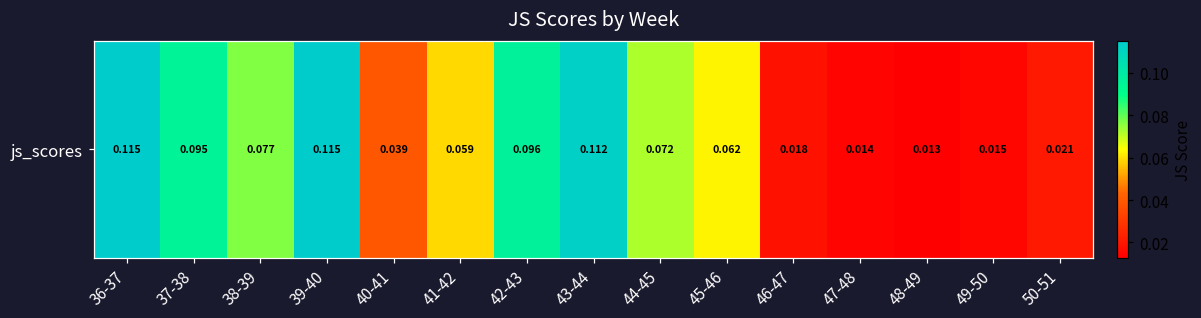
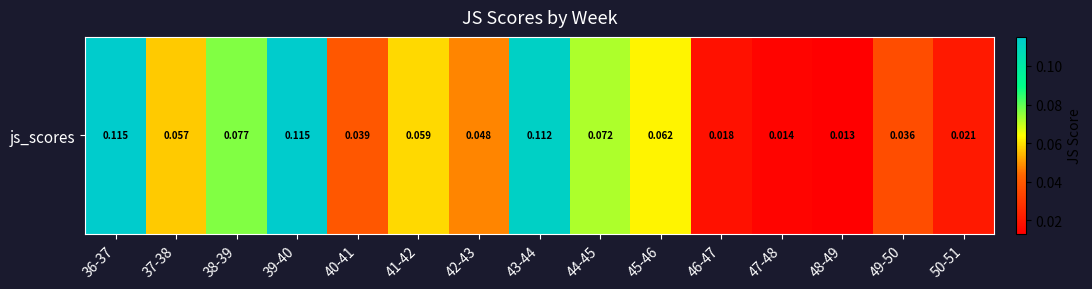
js_scores, 37-38: 0.095 -> 0.057
js_scores, 42-43: 0.096 -> 0.048
js_scores, 49-50: 0.015 -> 0.036
